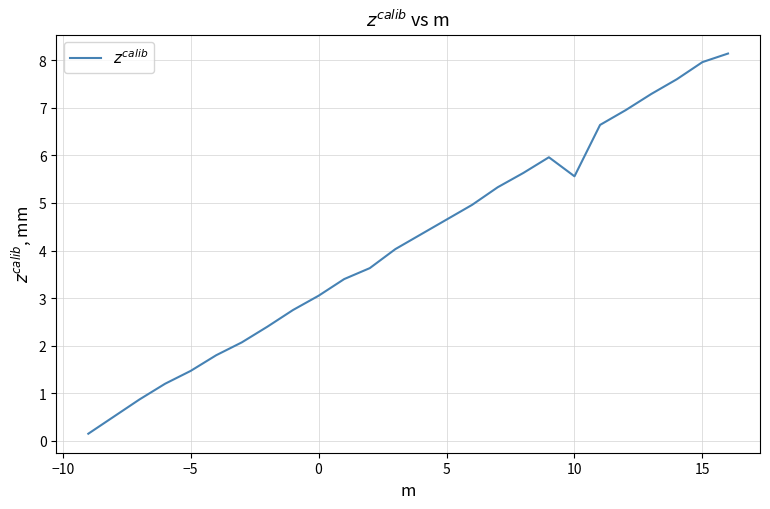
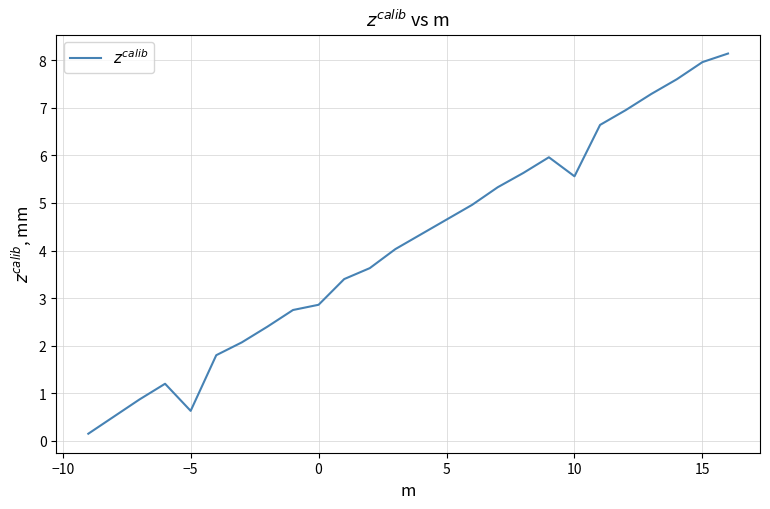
−5: 1.5 -> 0.6
0: 3.1 -> 2.9
